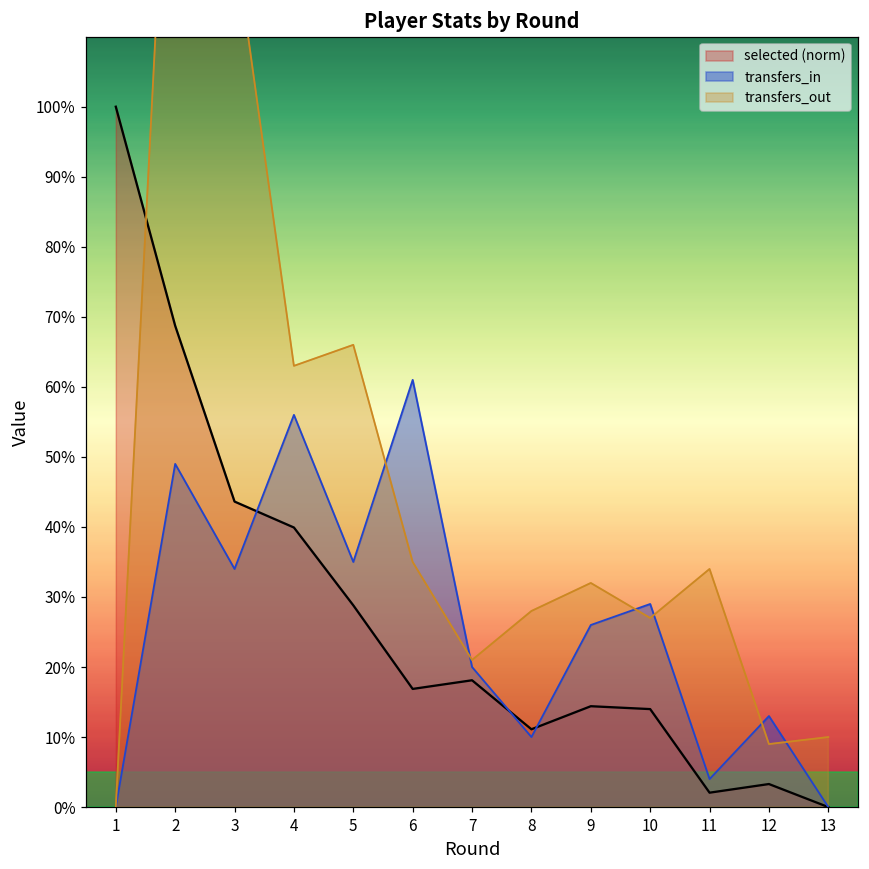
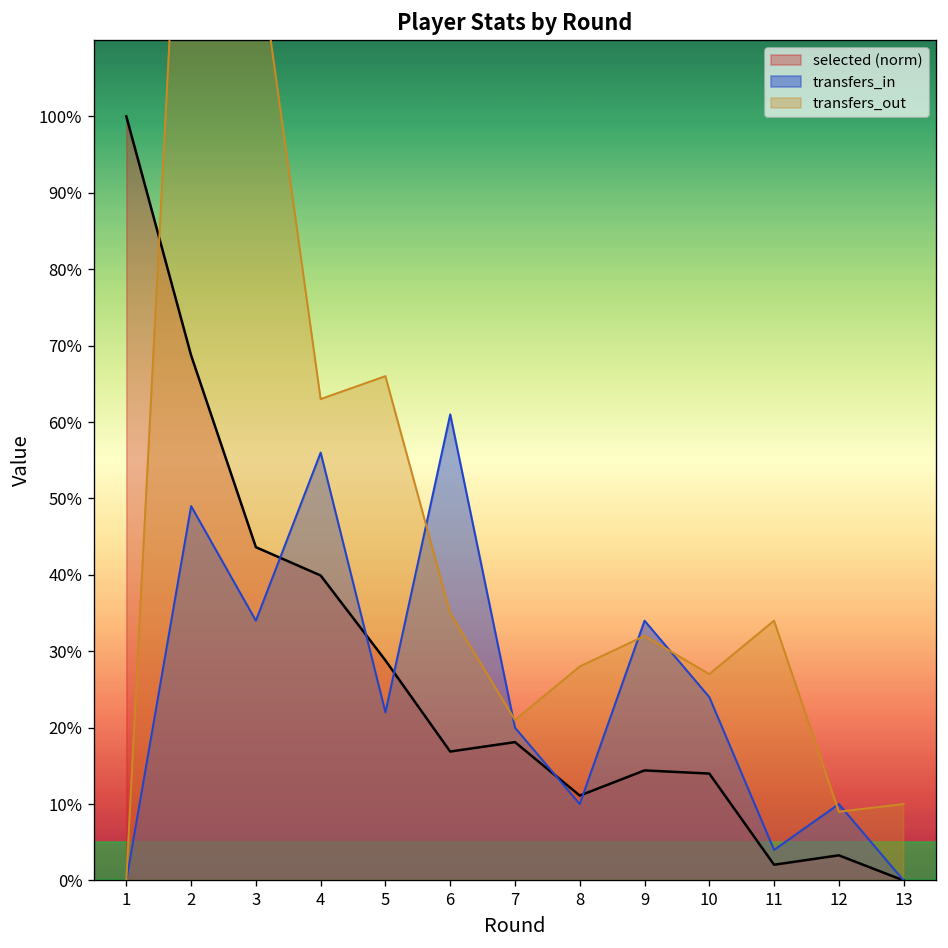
transfers_in, 5: 35% -> 22%
transfers_in, 9: 26% -> 34%
transfers_in, 10: 29% -> 24%
transfers_in, 12: 13% -> 10%
